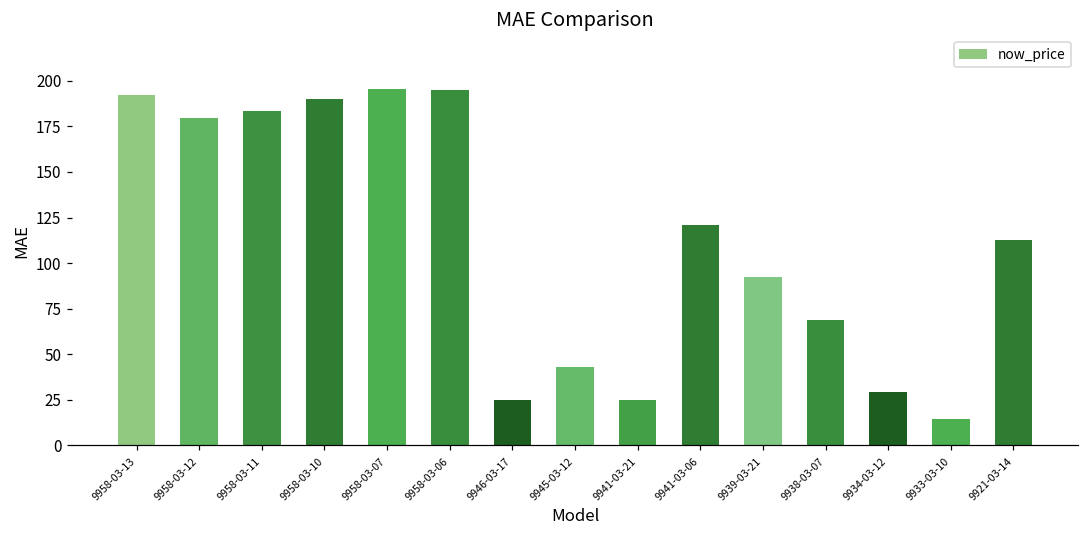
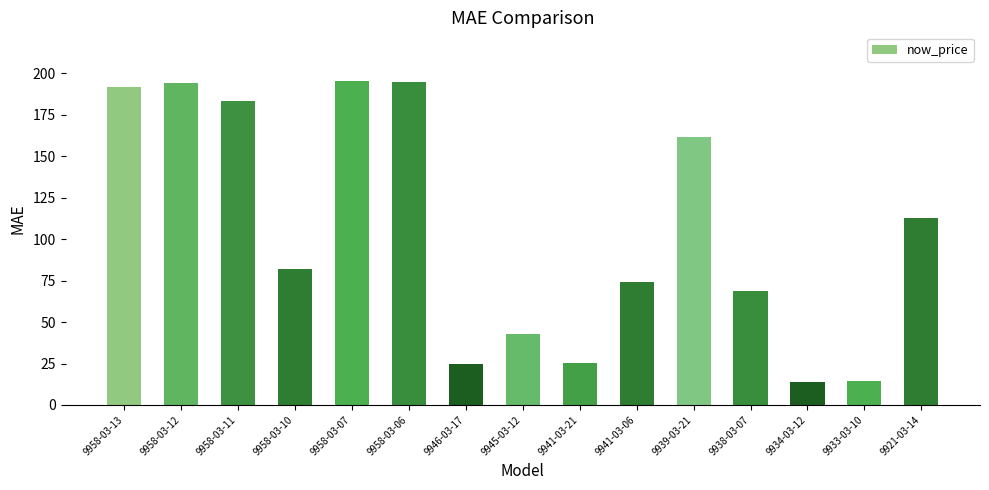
9958-03-12: 179 -> 195
9958-03-10: 190 -> 82
9941-03-06: 121 -> 74
9939-03-21: 92 -> 162
9934-03-12: 29 -> 14
